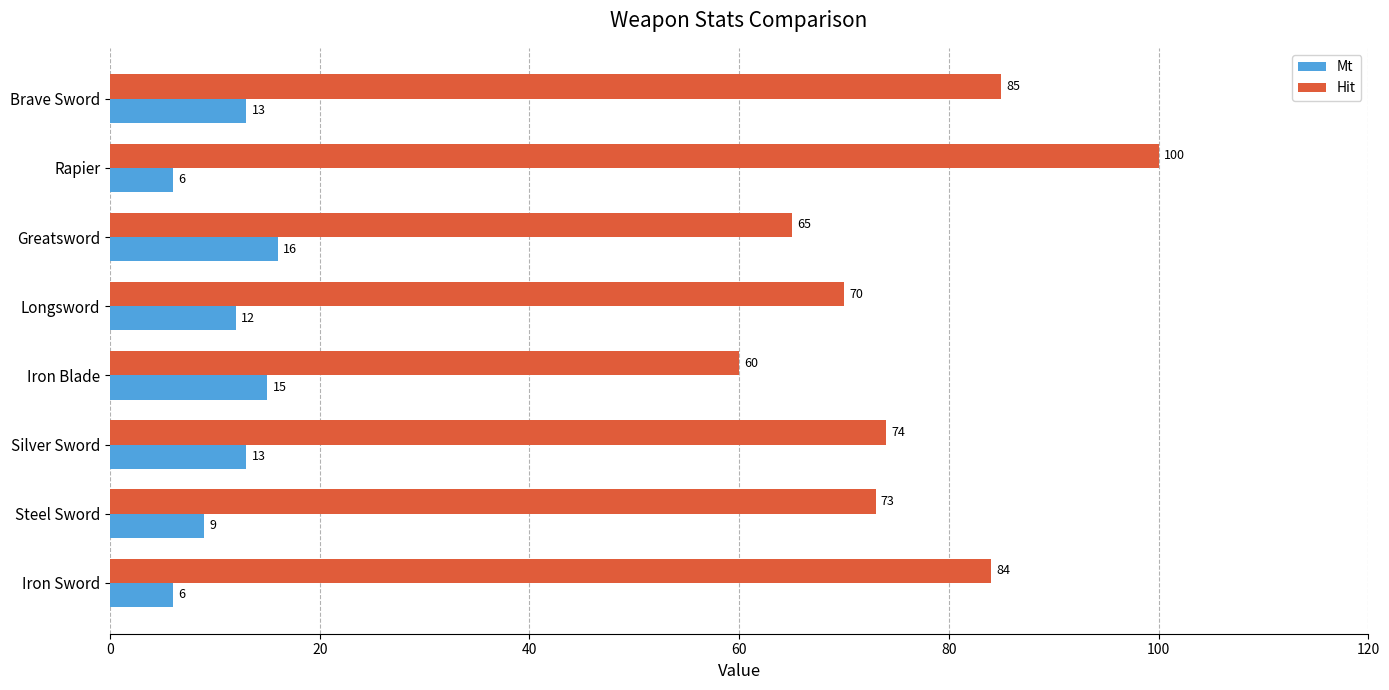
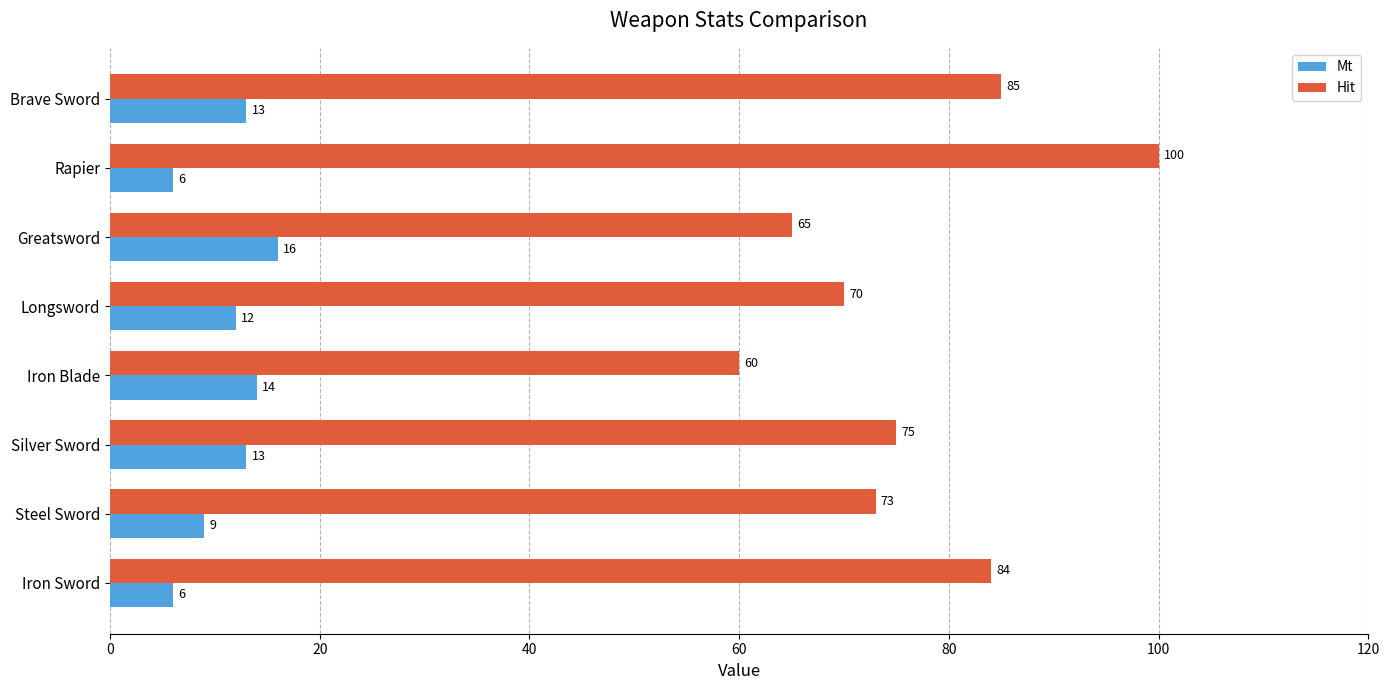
Mt, Iron Blade: 15 -> 14
Hit, Silver Sword: 74 -> 75
